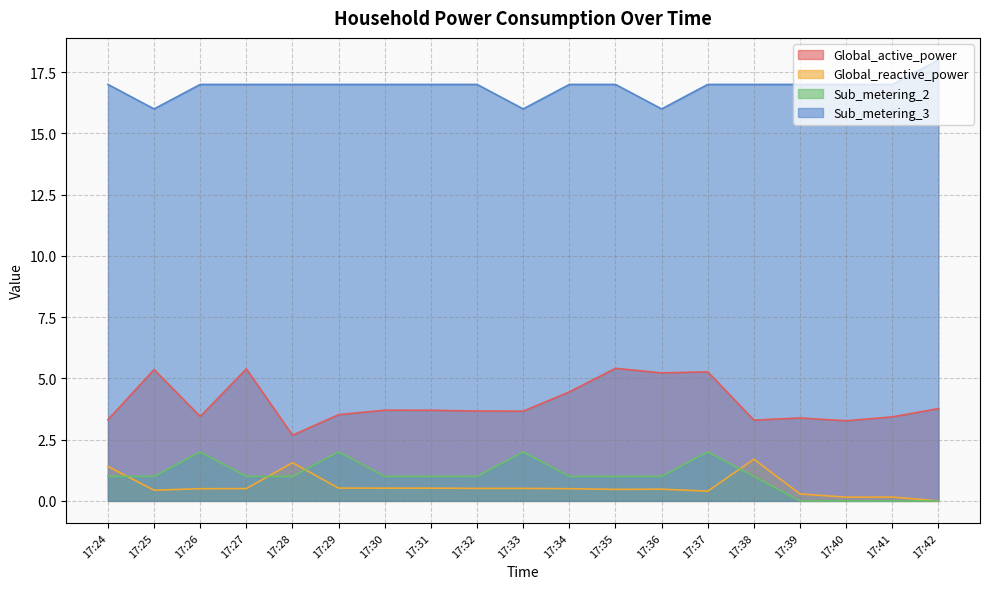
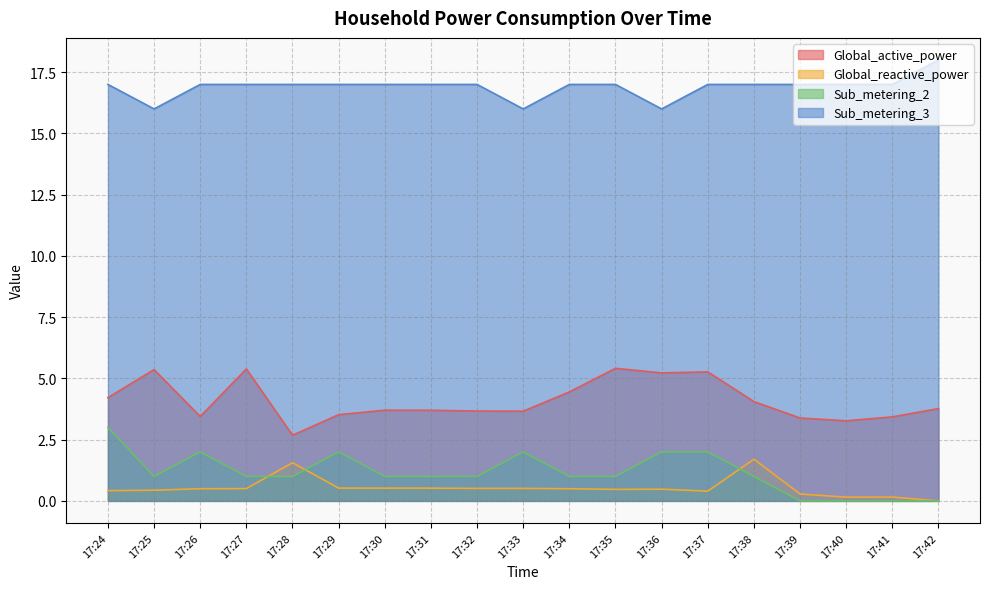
Global_active_power, 17:24: 3.3 -> 4.2
Global_reactive_power, 17:24: 1.4 -> 0.4
Sub_metering_2, 17:24: 1 -> 3
Sub_metering_2, 17:36: 1 -> 2
Global_active_power, 17:38: 3.3 -> 4.1
